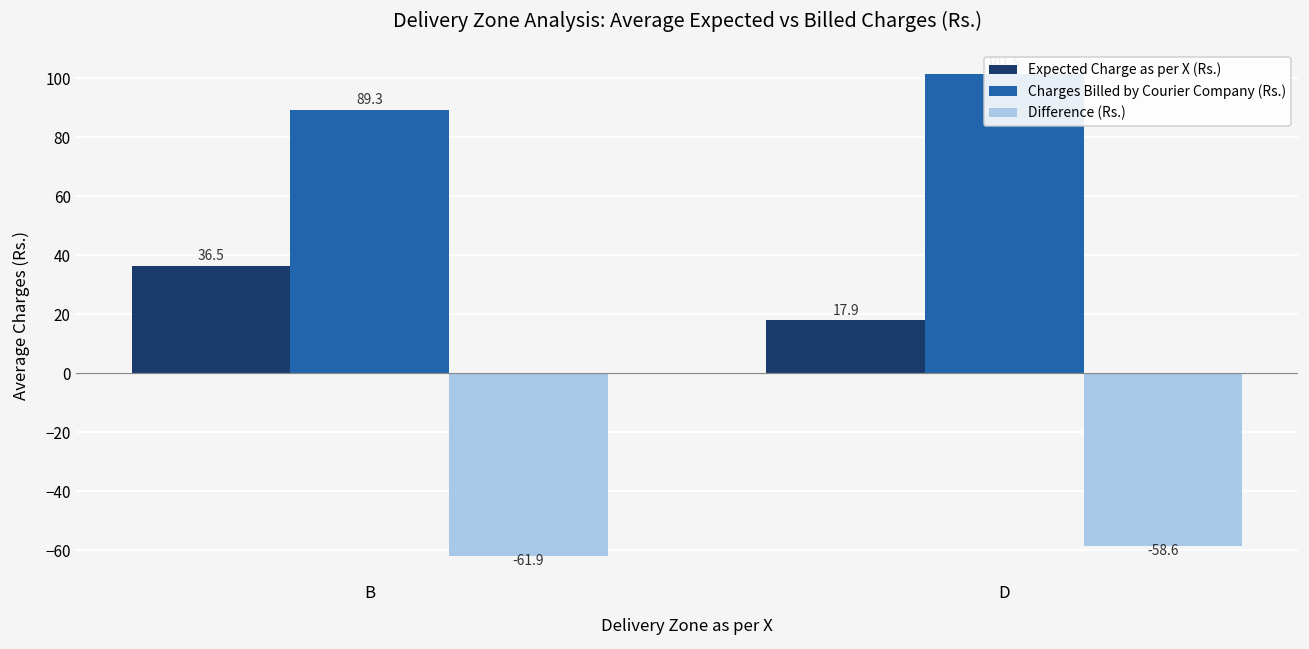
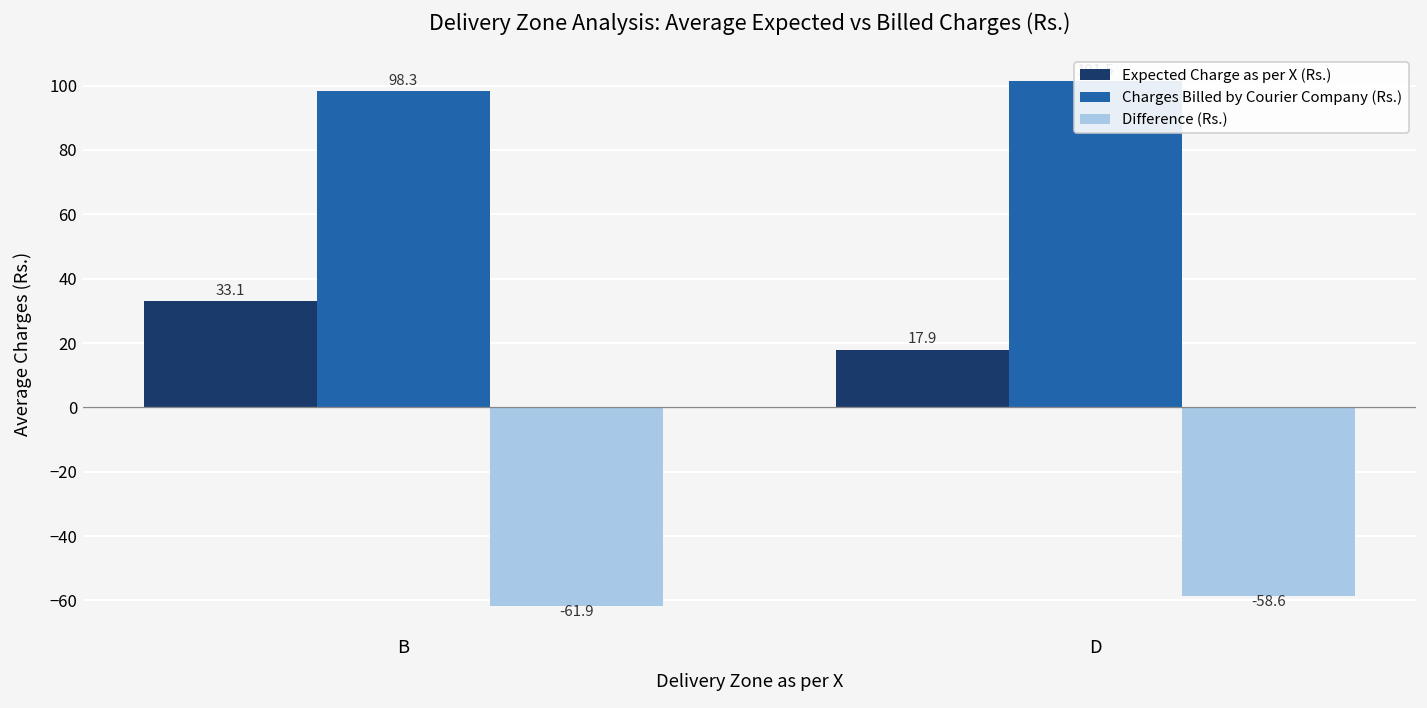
Expected Charge as per X (Rs.), B: 36.5 -> 33.1
Charges Billed by Courier Company (Rs.), B: 89.3 -> 98.3
